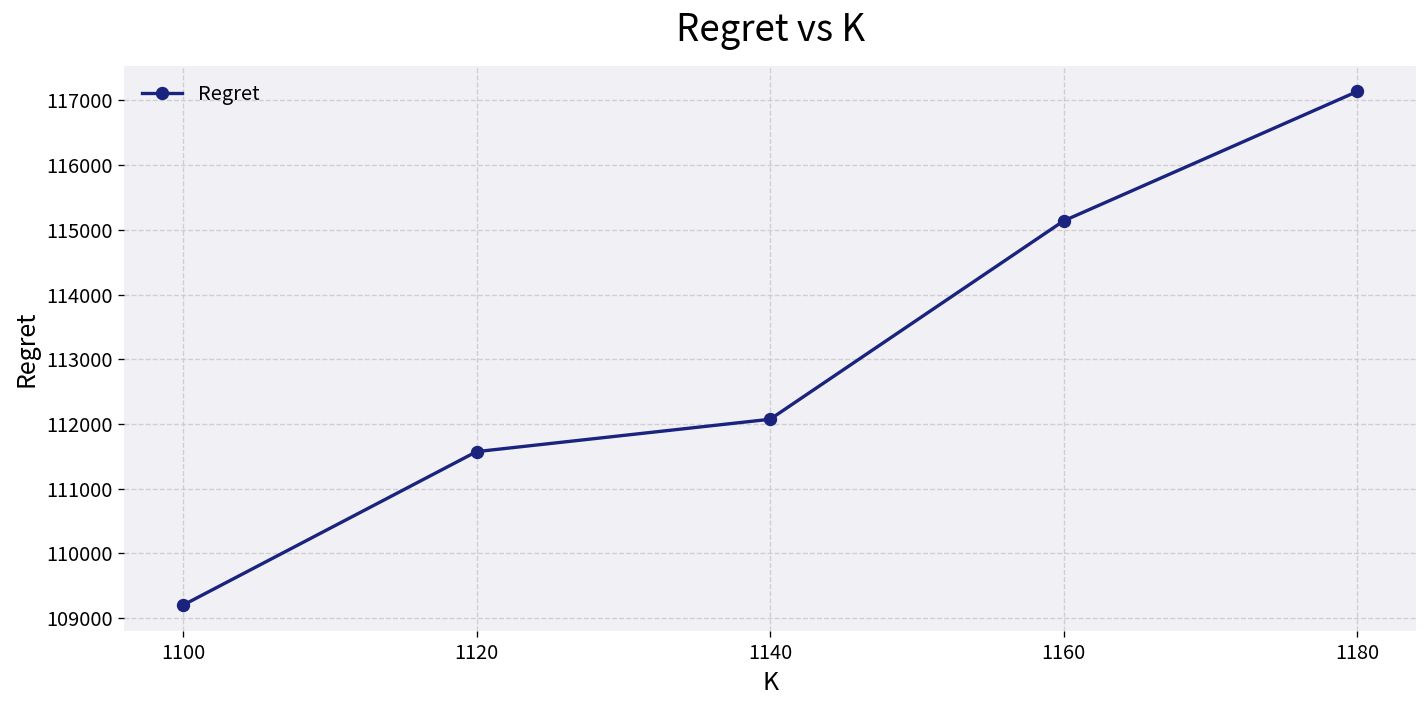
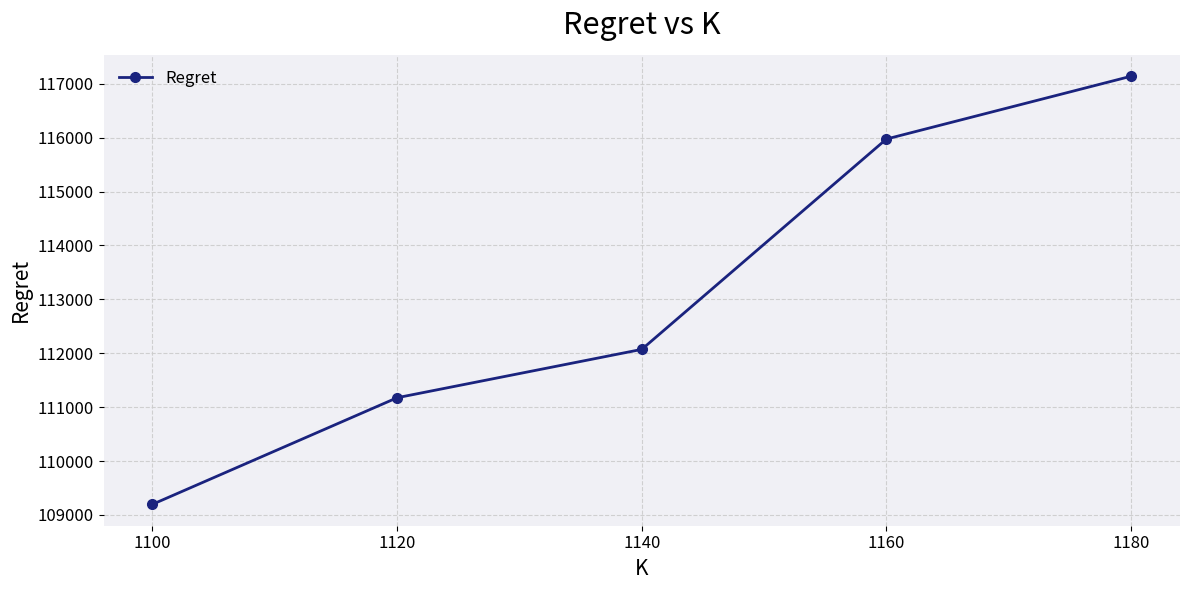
1120: 111600 -> 111200
1160: 115100 -> 116000
